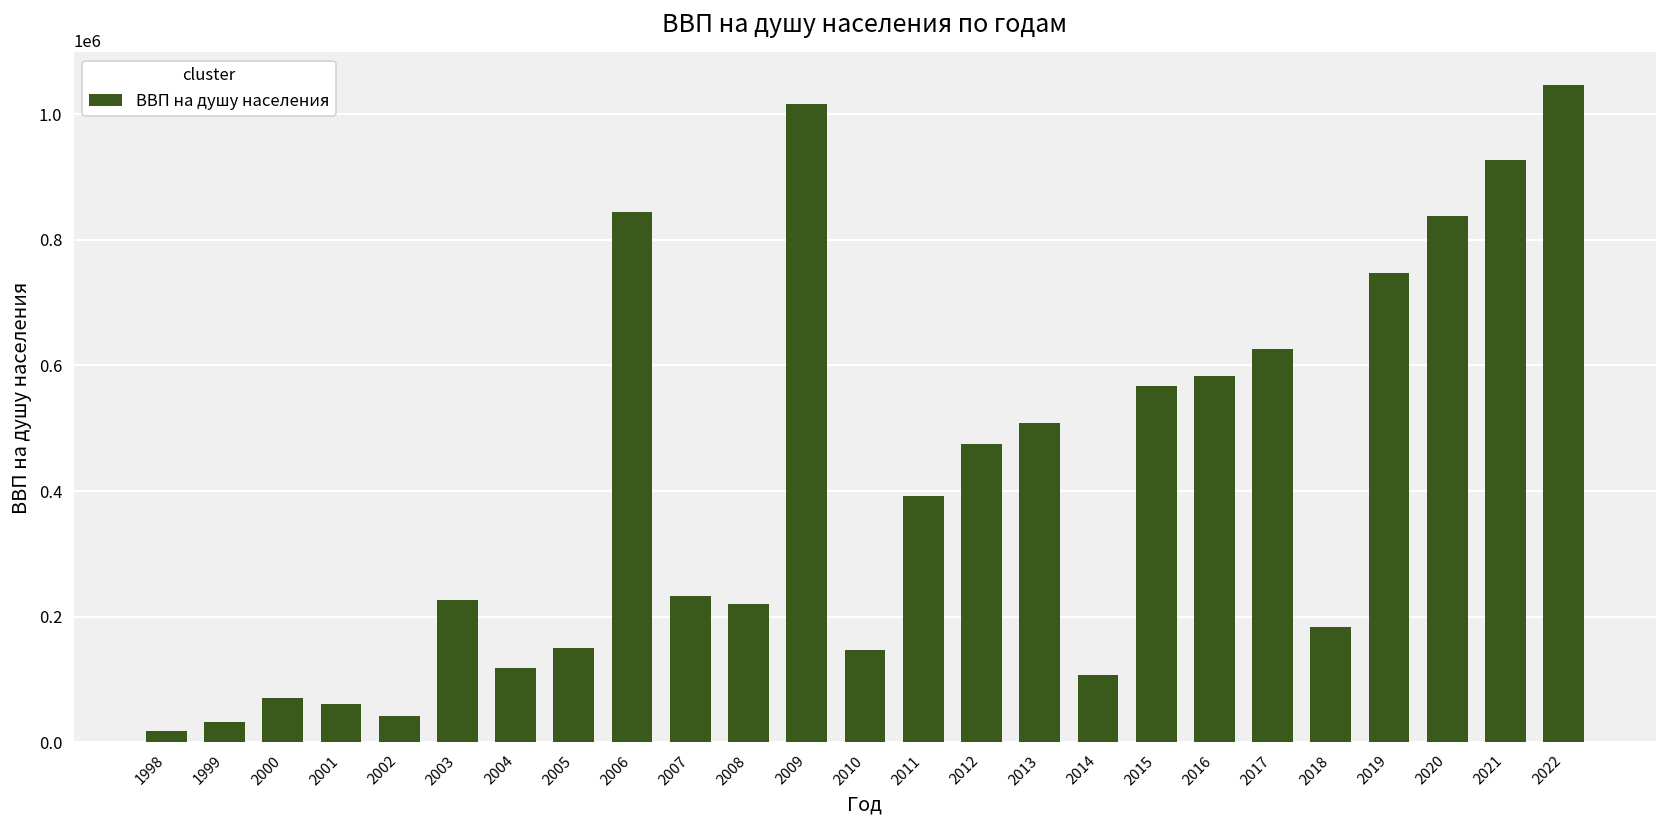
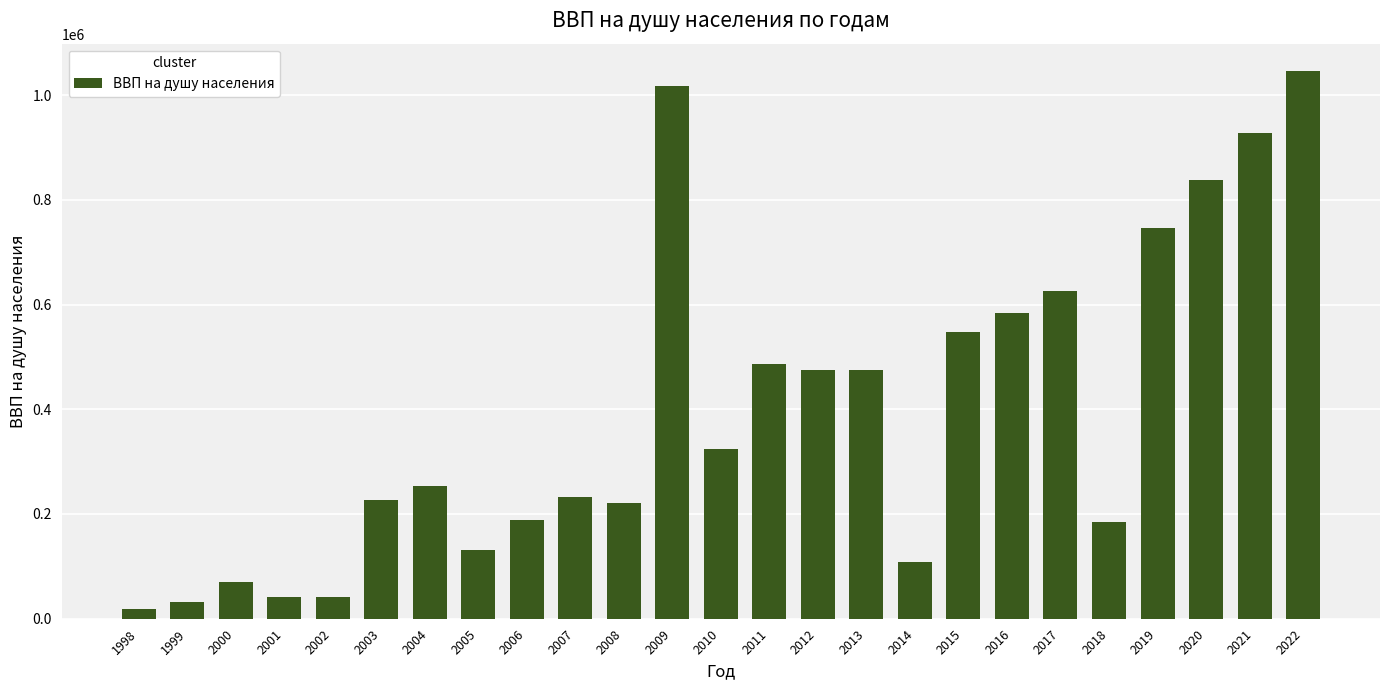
2001: 60000 -> 40000
2004: 120000 -> 250000
2005: 150000 -> 130000
2006: 840000 -> 190000
2010: 150000 -> 320000
2011: 390000 -> 490000
2013: 510000 -> 470000
2015: 570000 -> 550000
